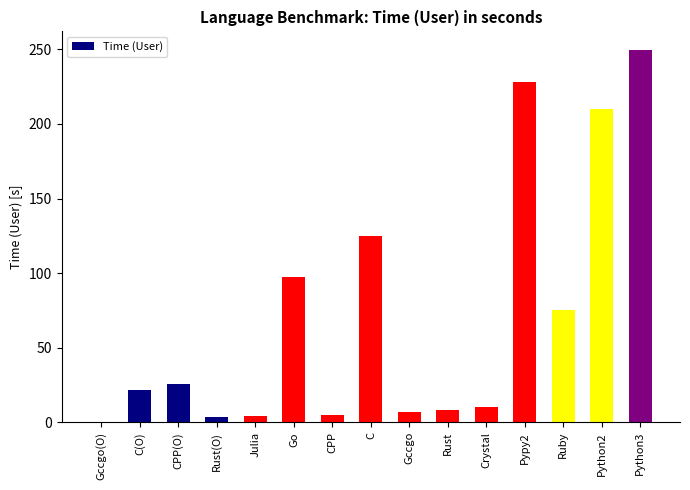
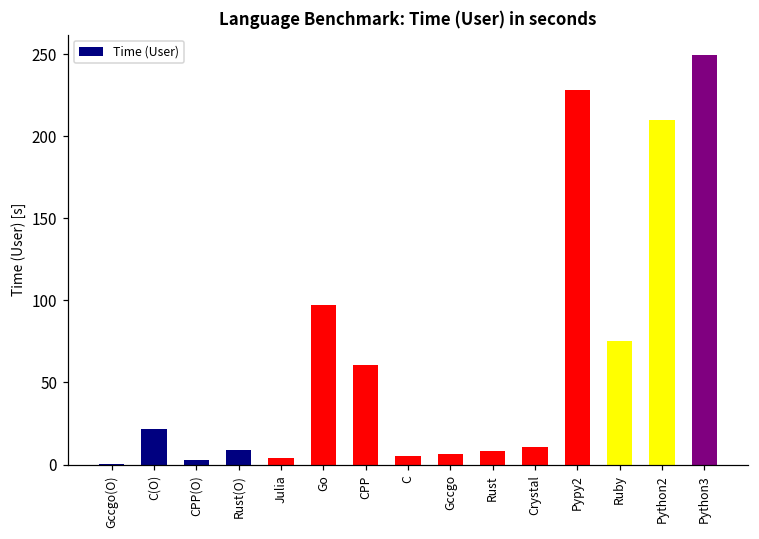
CPP(O): 26 -> 3
Rust(O): 4 -> 9
CPP: 5 -> 61
C: 125 -> 5
